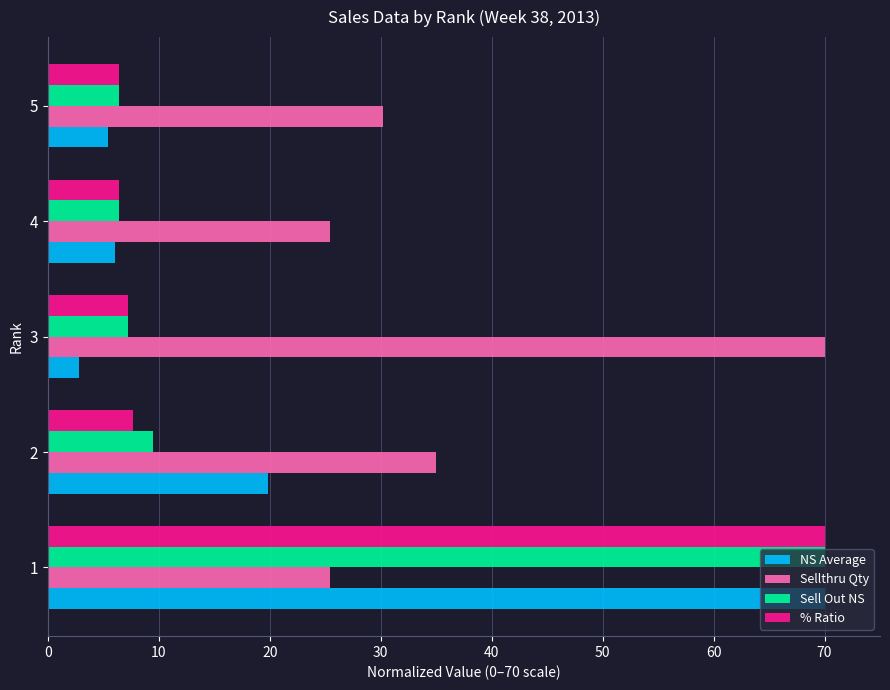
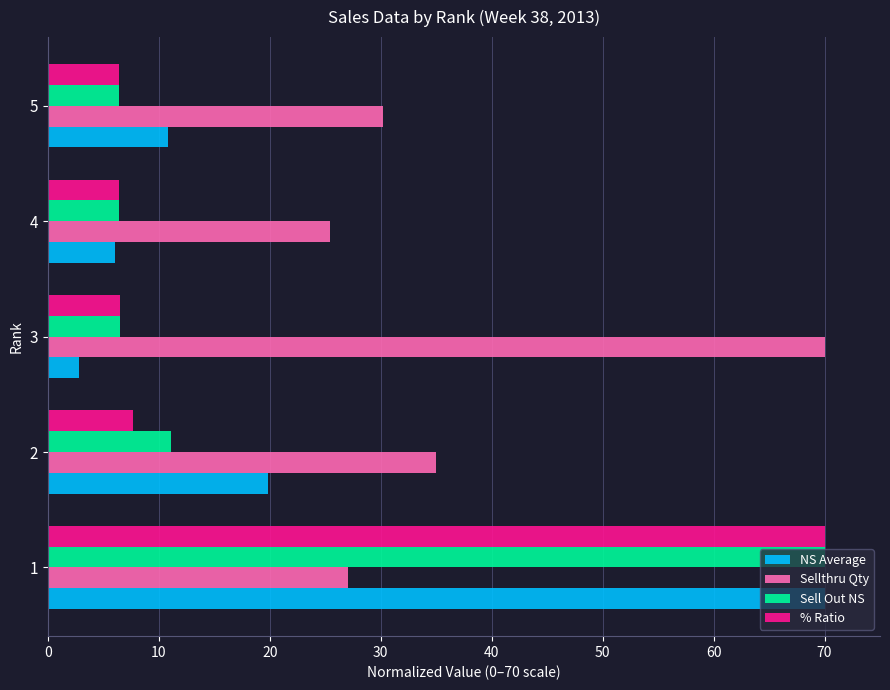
NS Average, 5: 5.4 -> 10.8
% Ratio, 3: 7.3 -> 6.5
Sell Out NS, 3: 7.3 -> 6.5
Sell Out NS, 2: 9.5 -> 11.1
Sellthru Qty, 1: 25.5 -> 27.0
